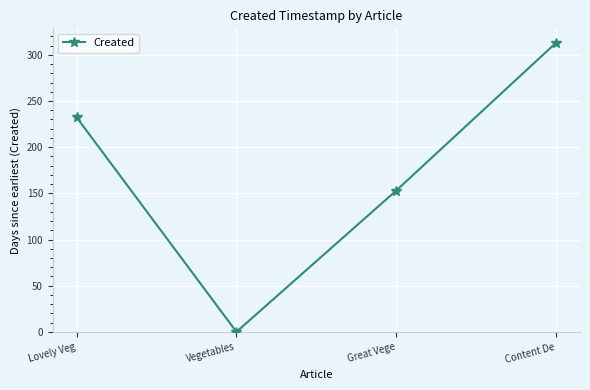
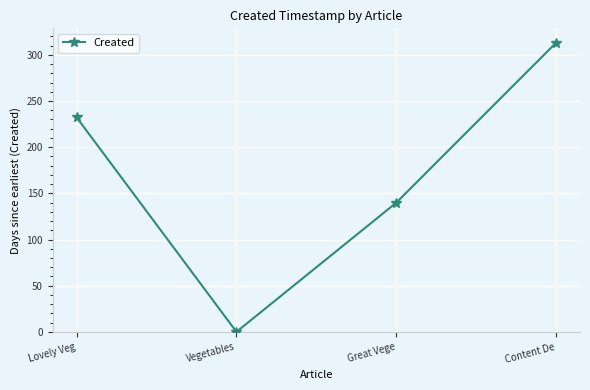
Great Vege: 150 -> 140
